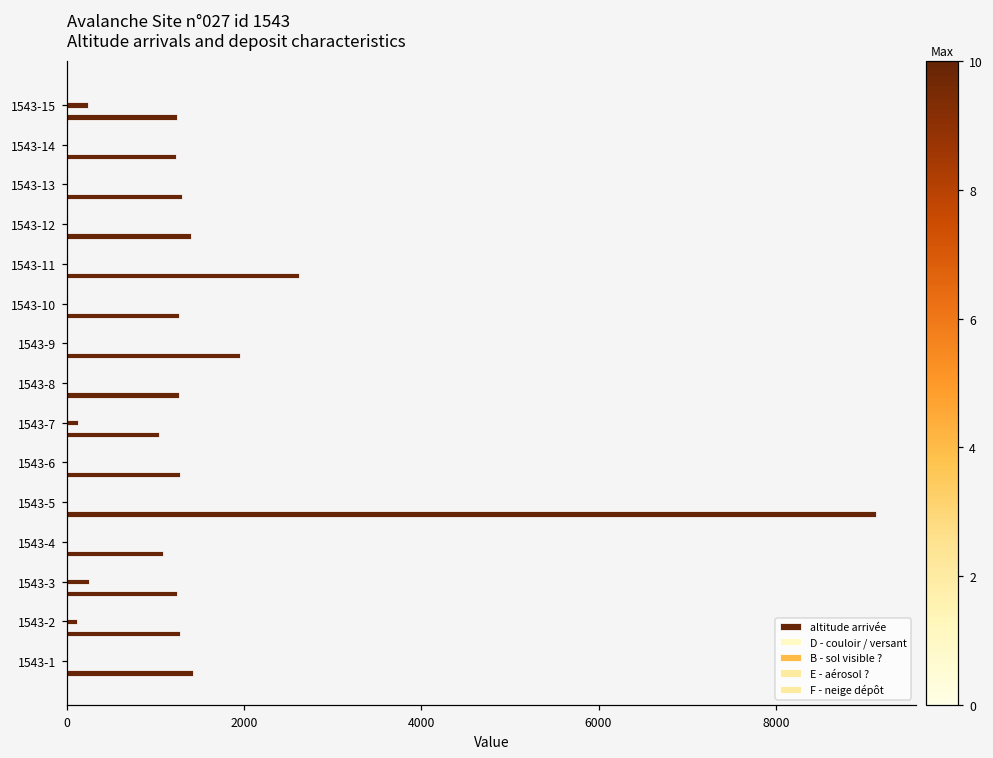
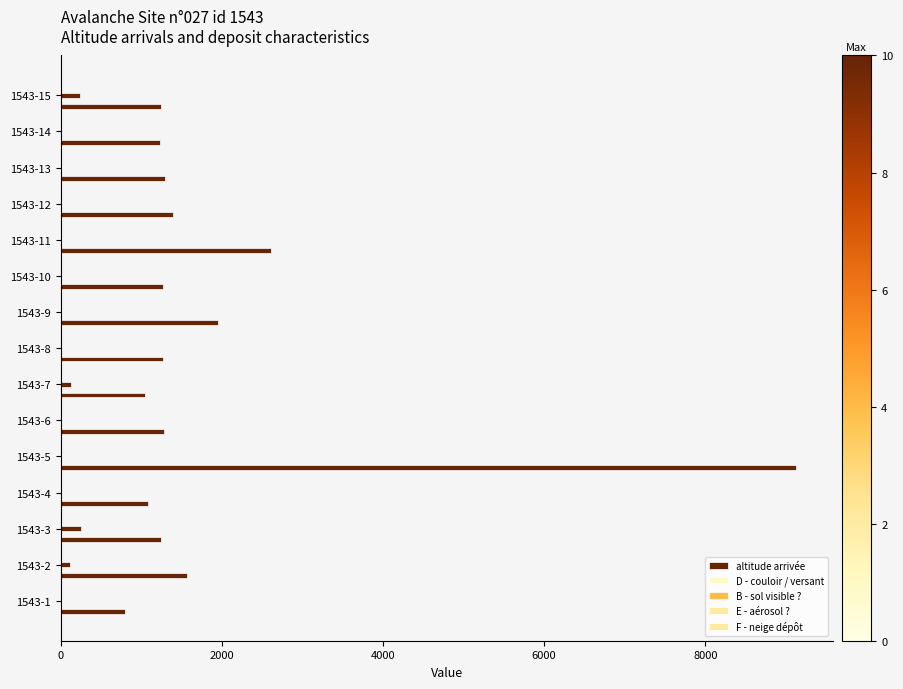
altitude arrivée, 1543-2: 1300 -> 1600
altitude arrivée, 1543-1: 1400 -> 800
